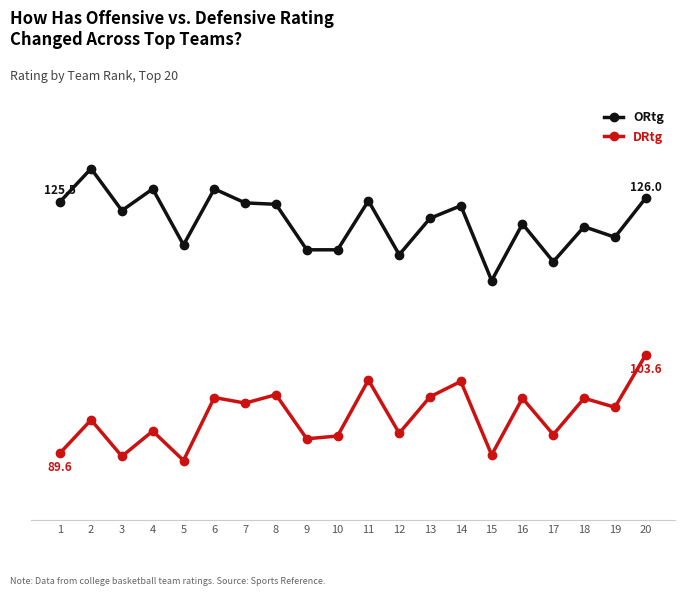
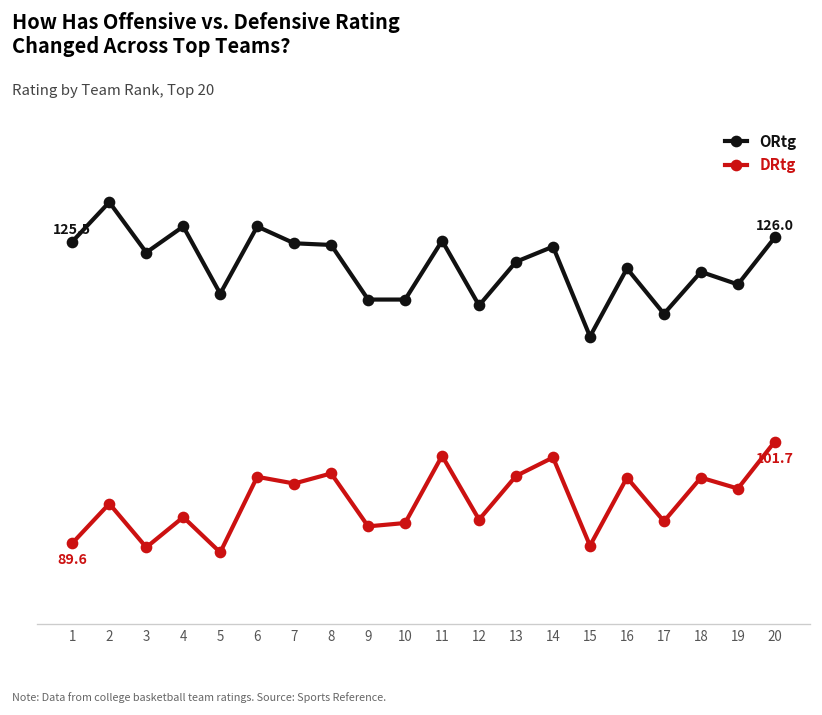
DRtg, 20: 103.6 -> 101.7
